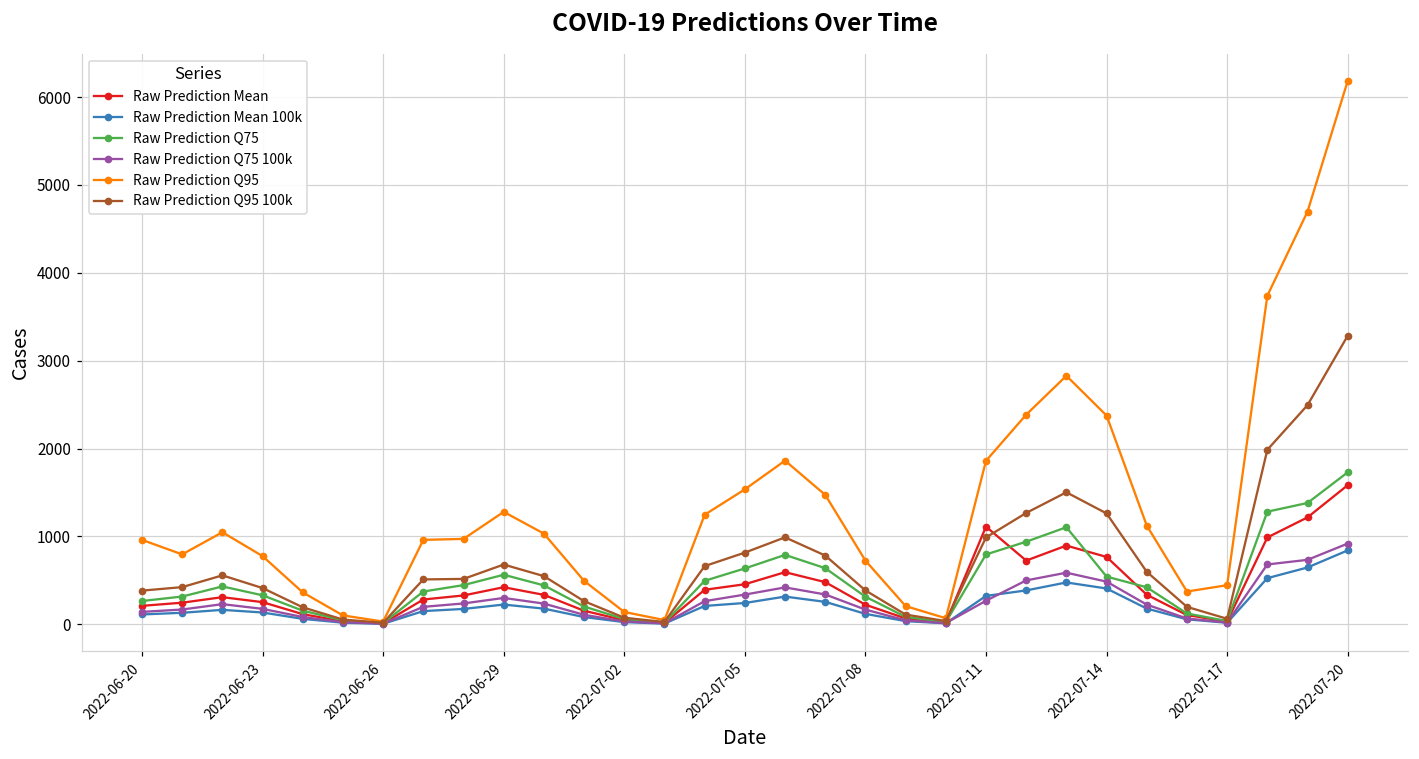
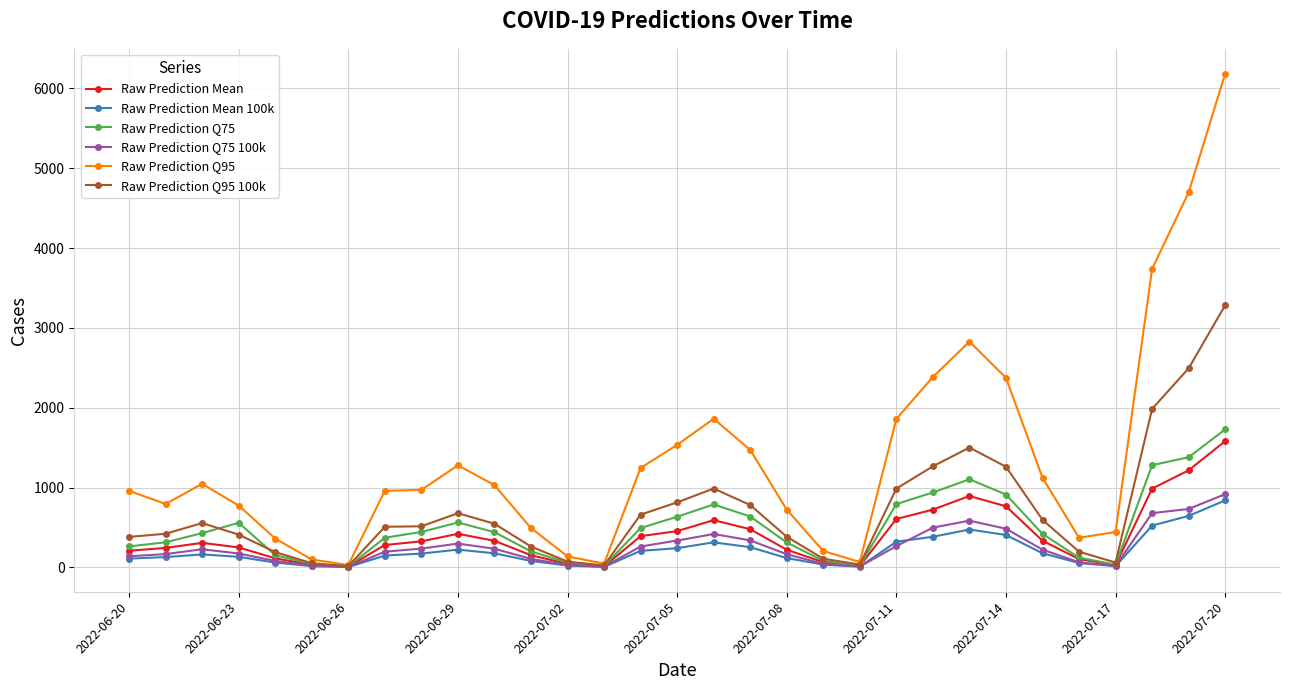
Raw Prediction Q75, 2022-06-23: 300 -> 600
Raw Prediction Mean, 2022-07-11: 1100 -> 600
Raw Prediction Q75, 2022-07-14: 500 -> 900
